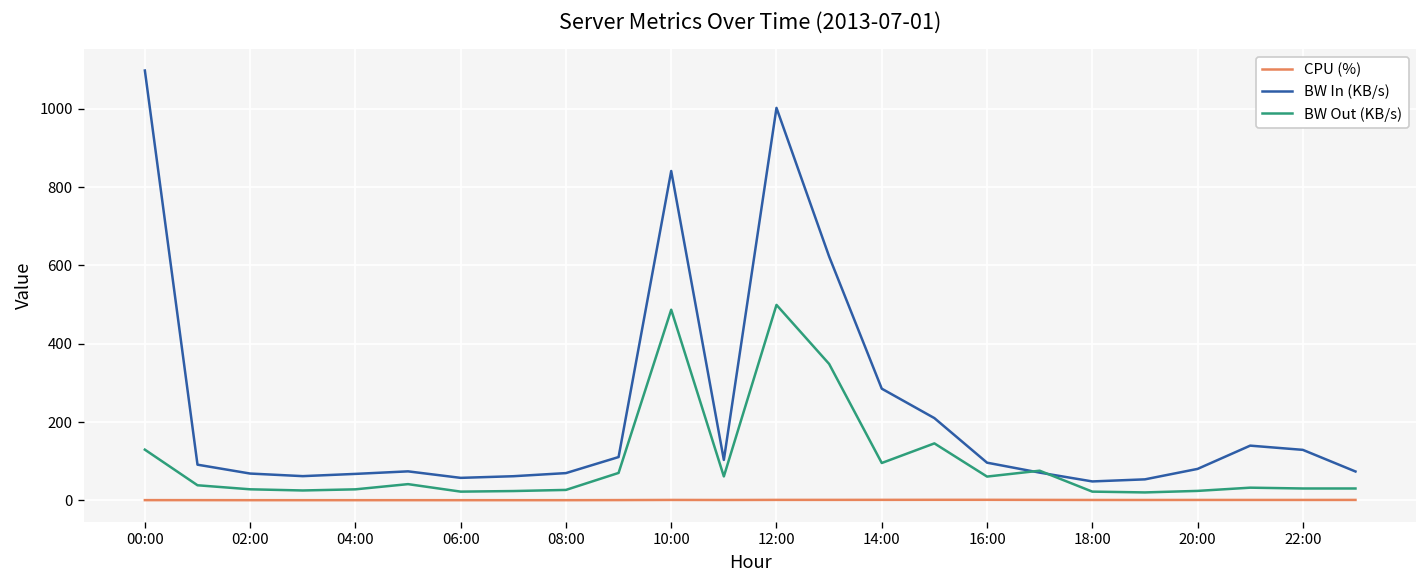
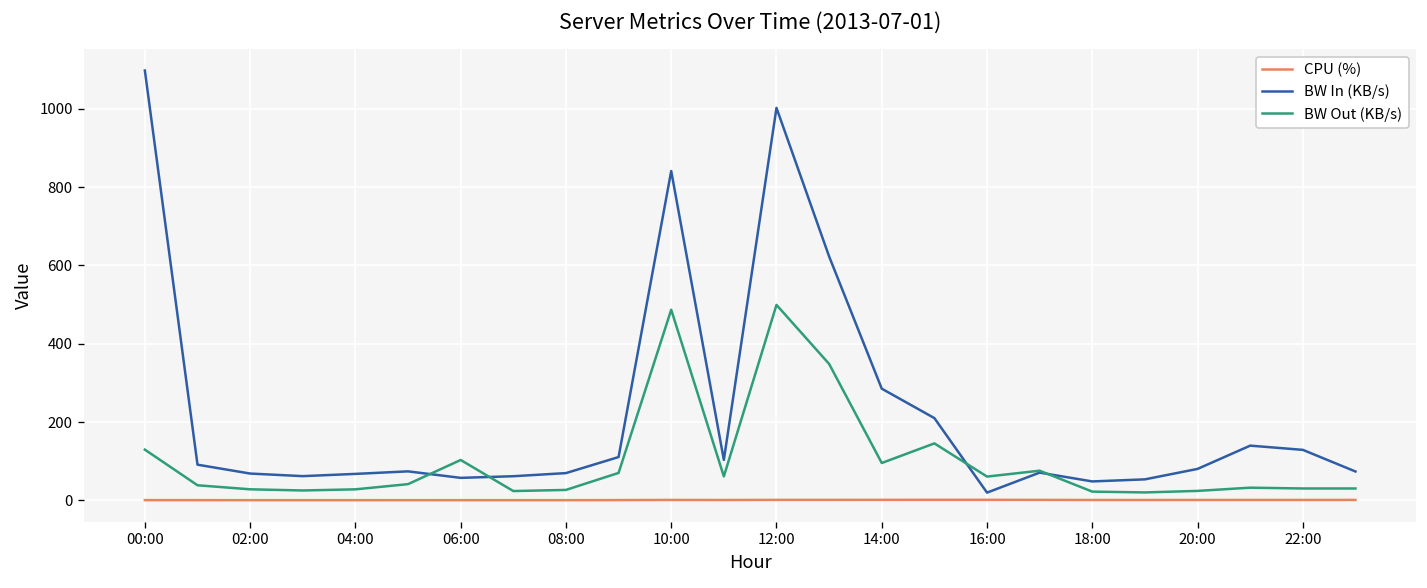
BW Out (KB/s), 06:00: 20 -> 100
BW In (KB/s), 16:00: 100 -> 20
